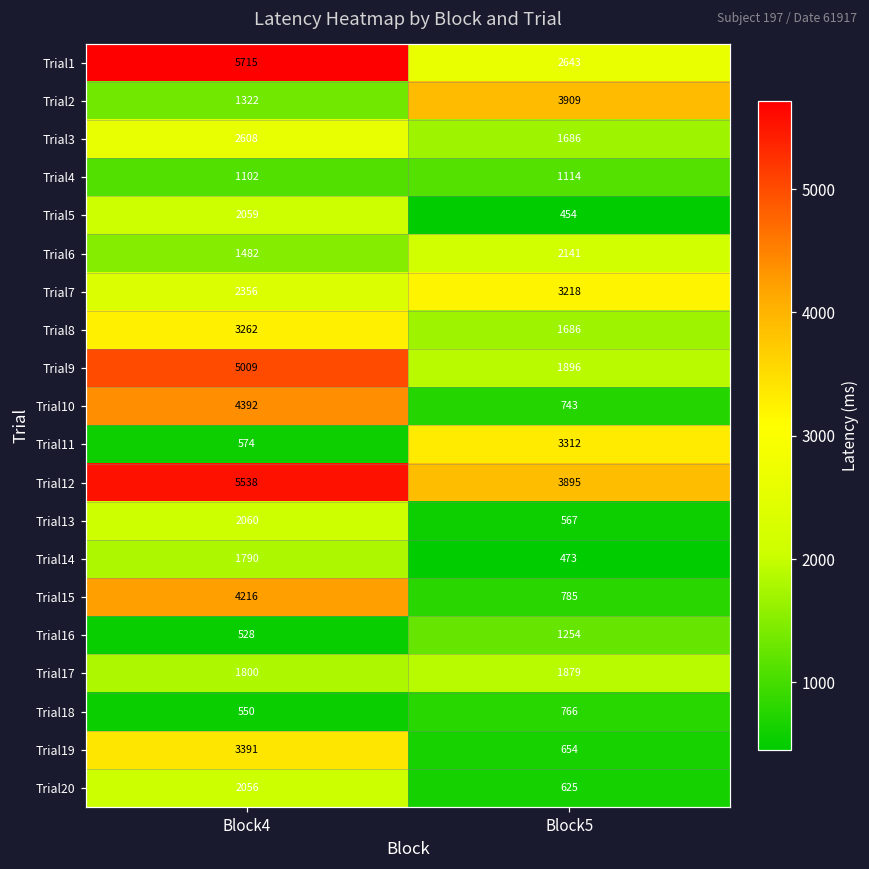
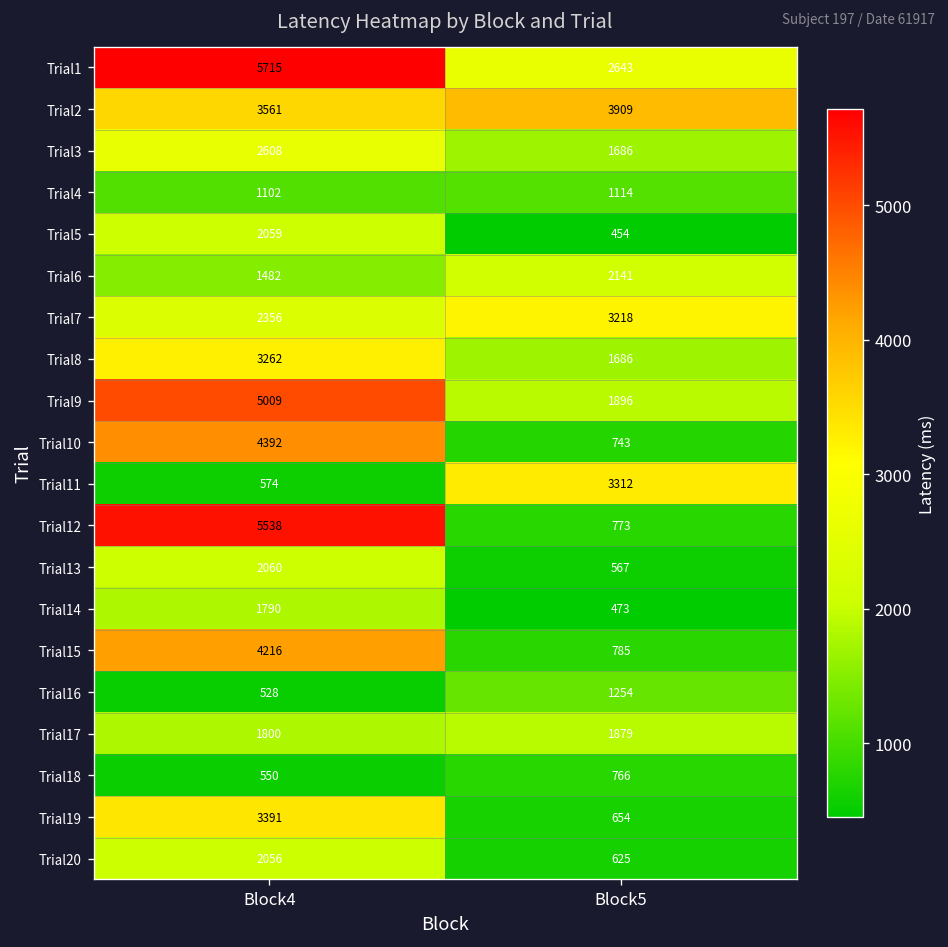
Trial2, Block4: 1322 -> 3561
Trial12, Block5: 3895 -> 773
